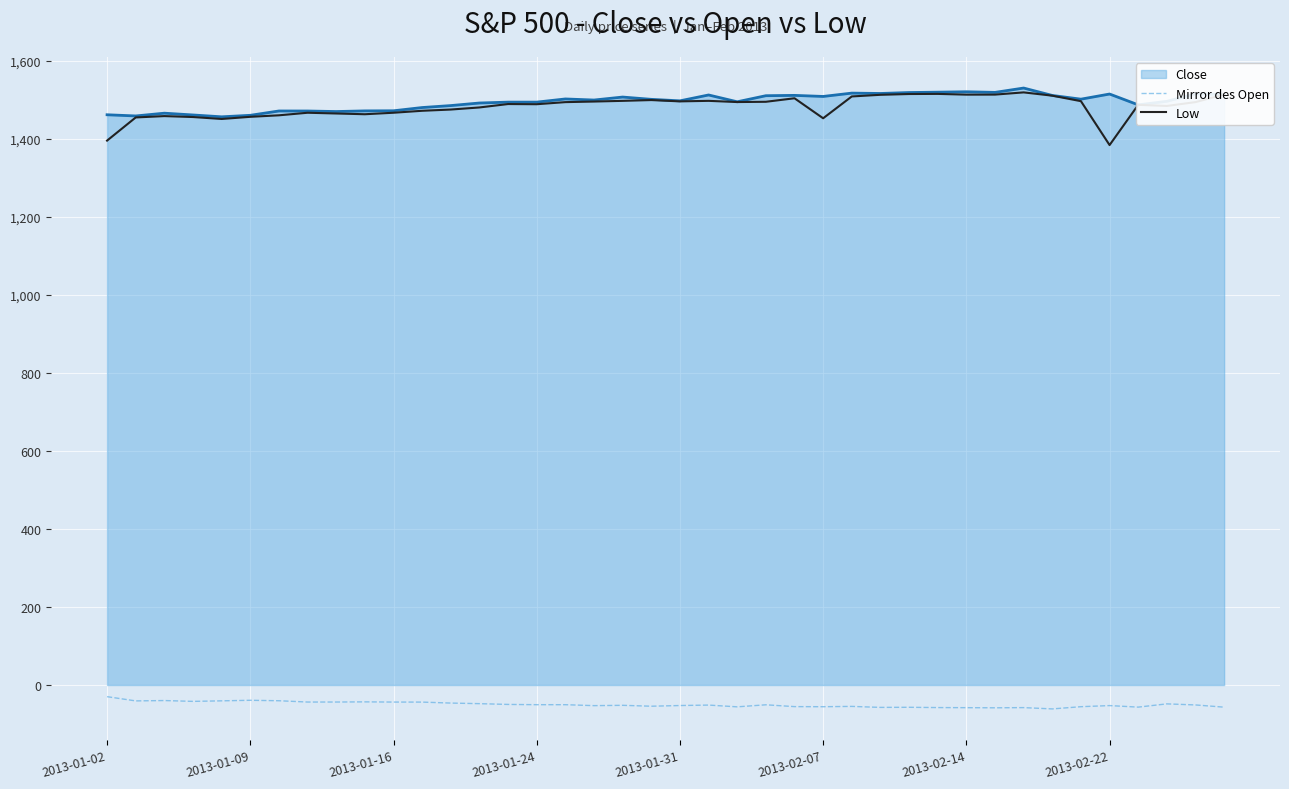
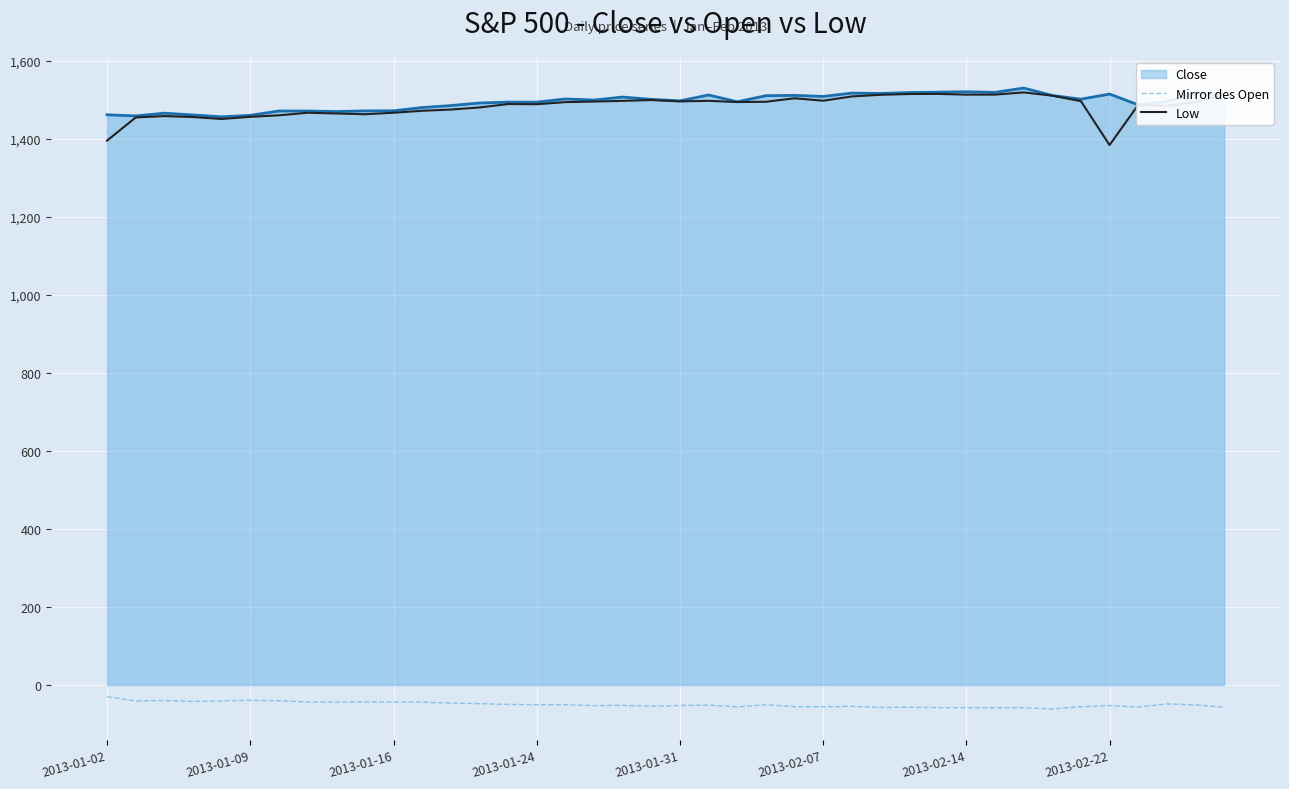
Low, 2013-02-07: 1,450 -> 1,500
